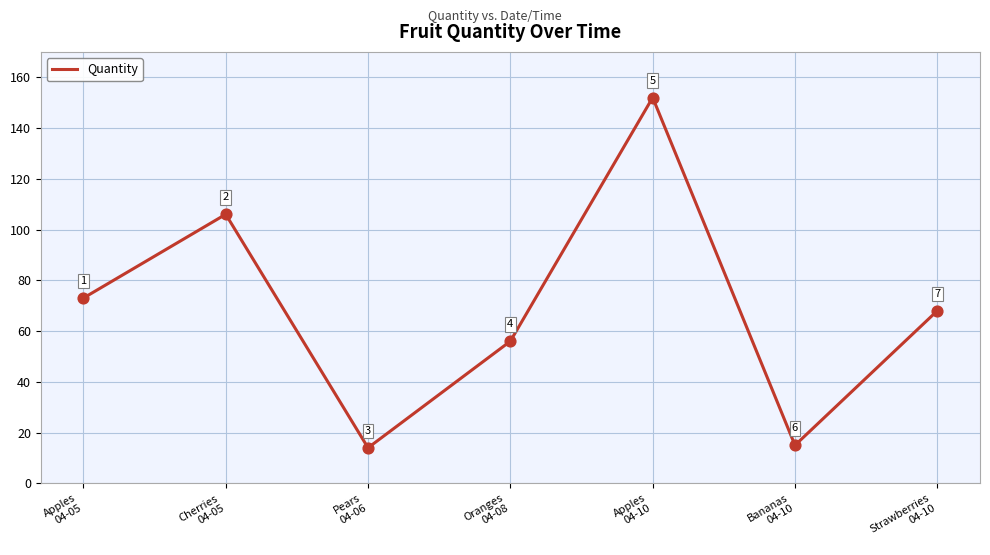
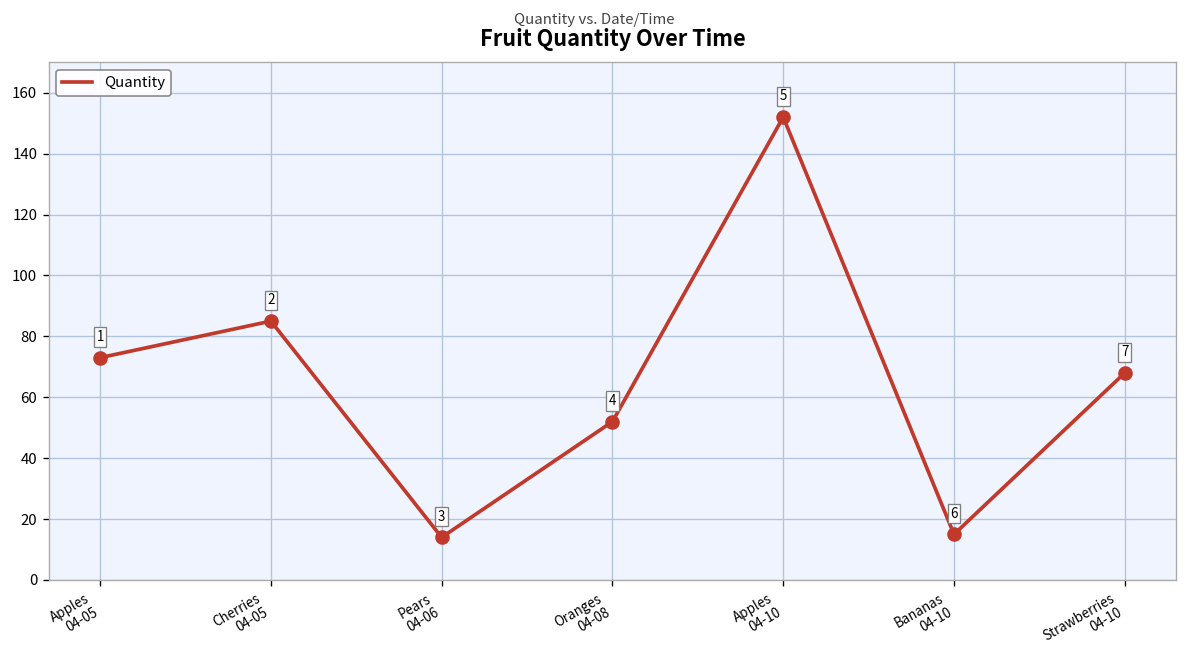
Cherries 04-05: 106 -> 85
Oranges 04-08: 56 -> 52
